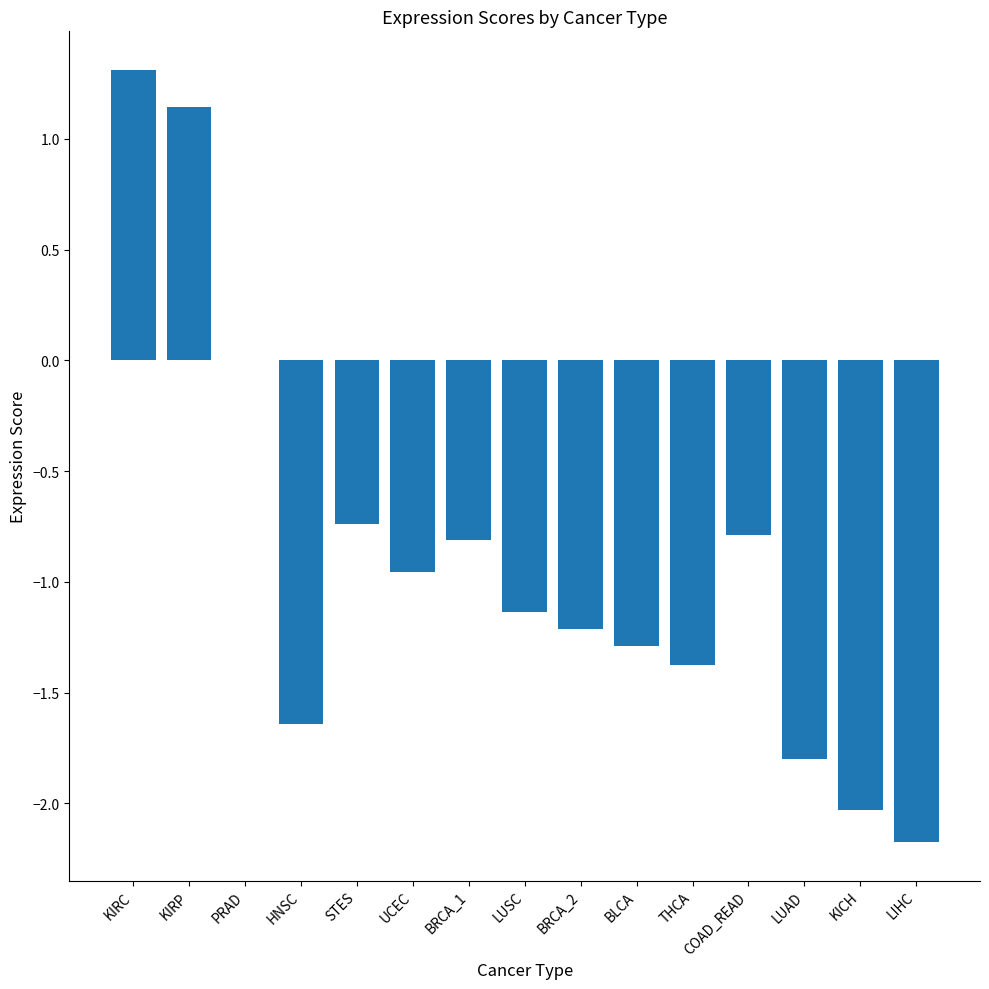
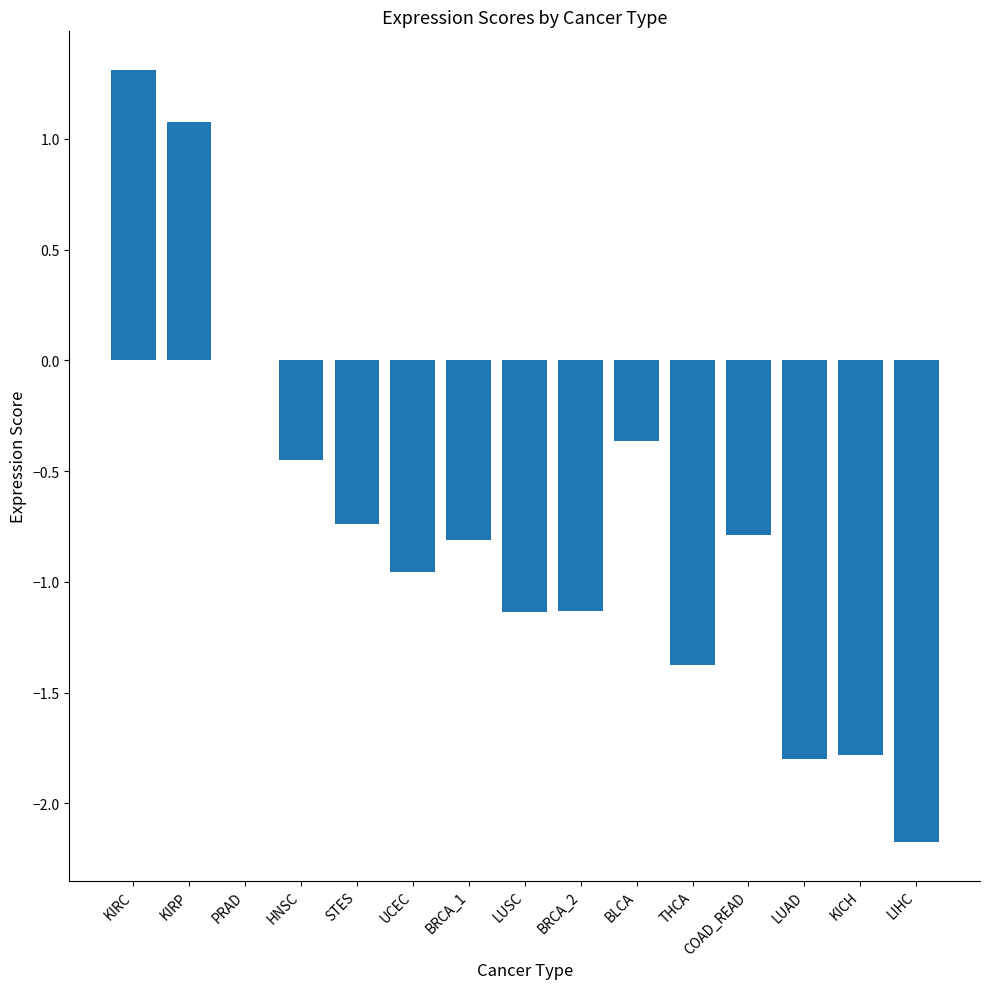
KIRP: 1.14 -> 1.08
HNSC: -1.64 -> -0.45
BRCA_2: -1.22 -> -1.13
BLCA: -1.29 -> -0.36
KICH: -2.03 -> -1.78
